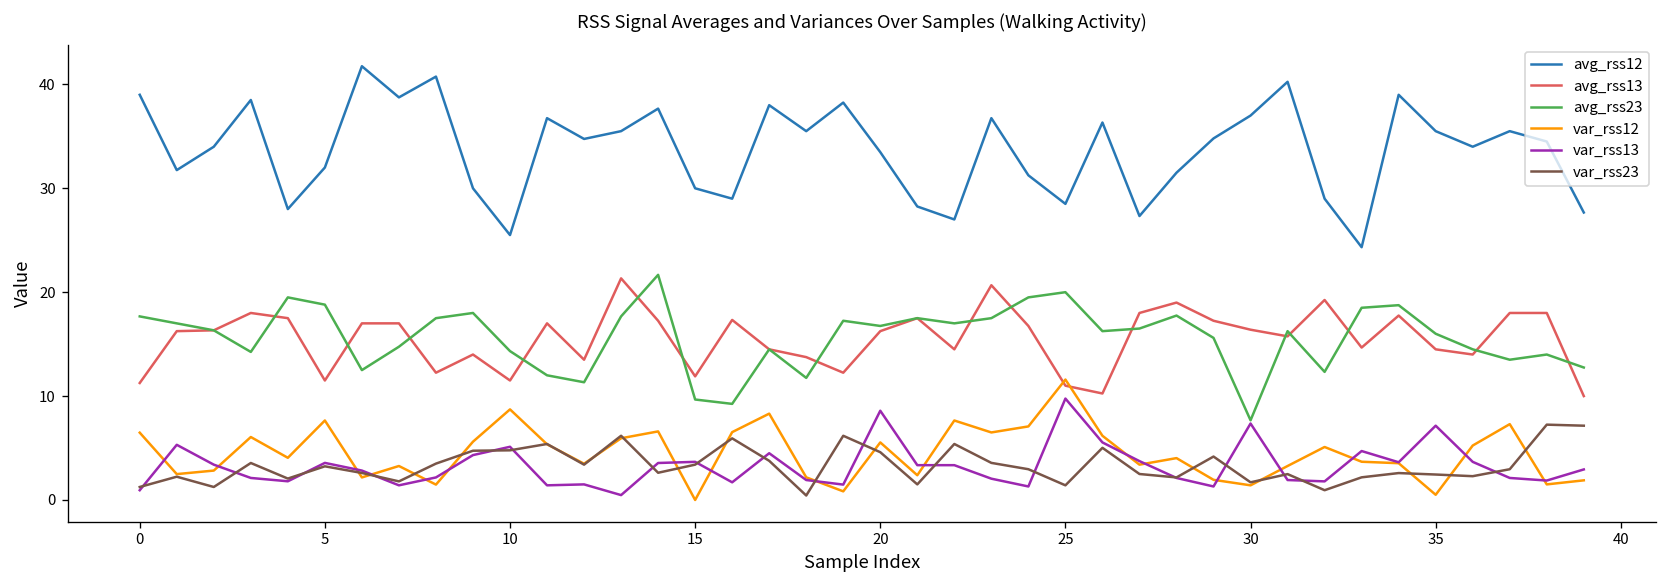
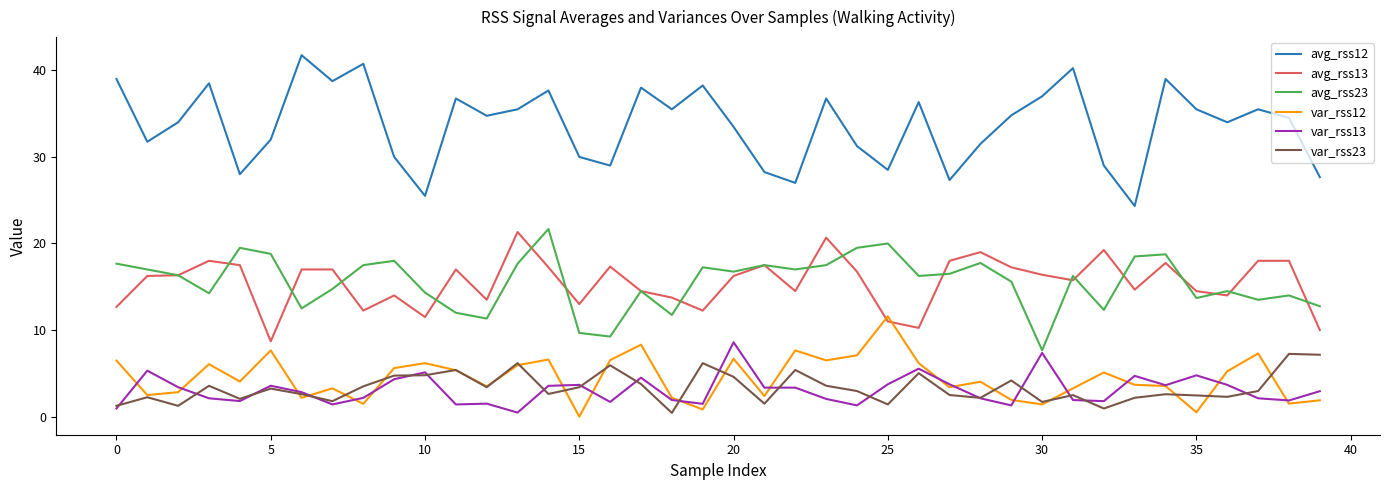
avg_rss13, 0: 11 -> 13
avg_rss13, 5: 12 -> 9
var_rss12, 10: 9 -> 6
avg_rss13, 15: 12 -> 13
var_rss12, 20: 6 -> 7
var_rss13, 25: 10 -> 4
avg_rss23, 35: 16 -> 14
var_rss13, 35: 7 -> 5
